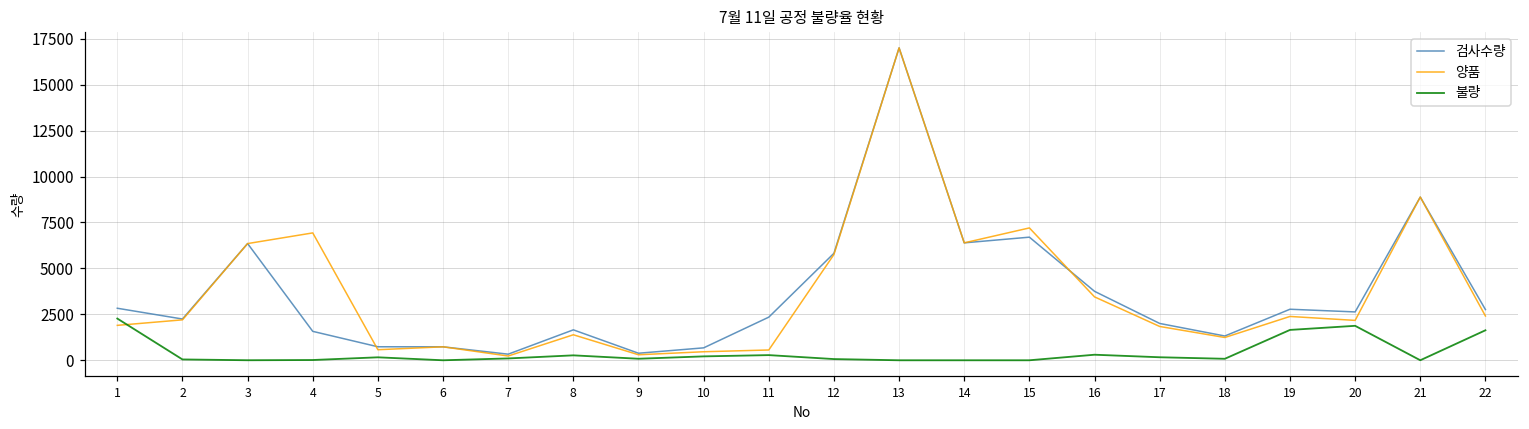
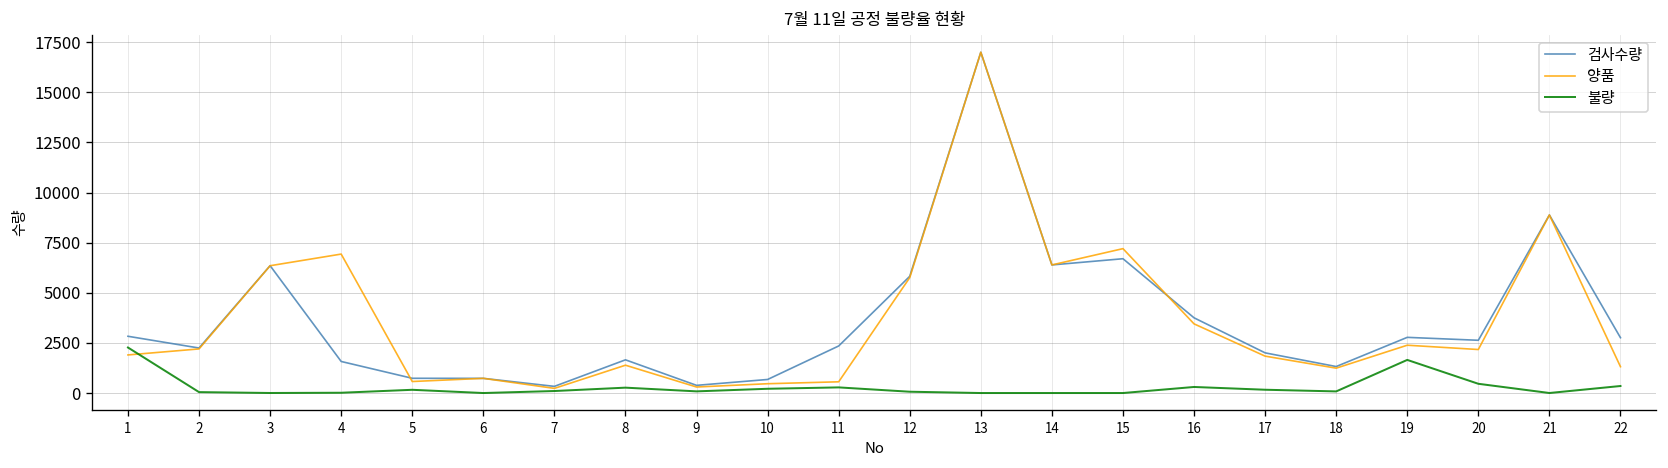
불량, 20: 1900 -> 500
양품, 22: 2400 -> 1300
불량, 22: 1600 -> 400
